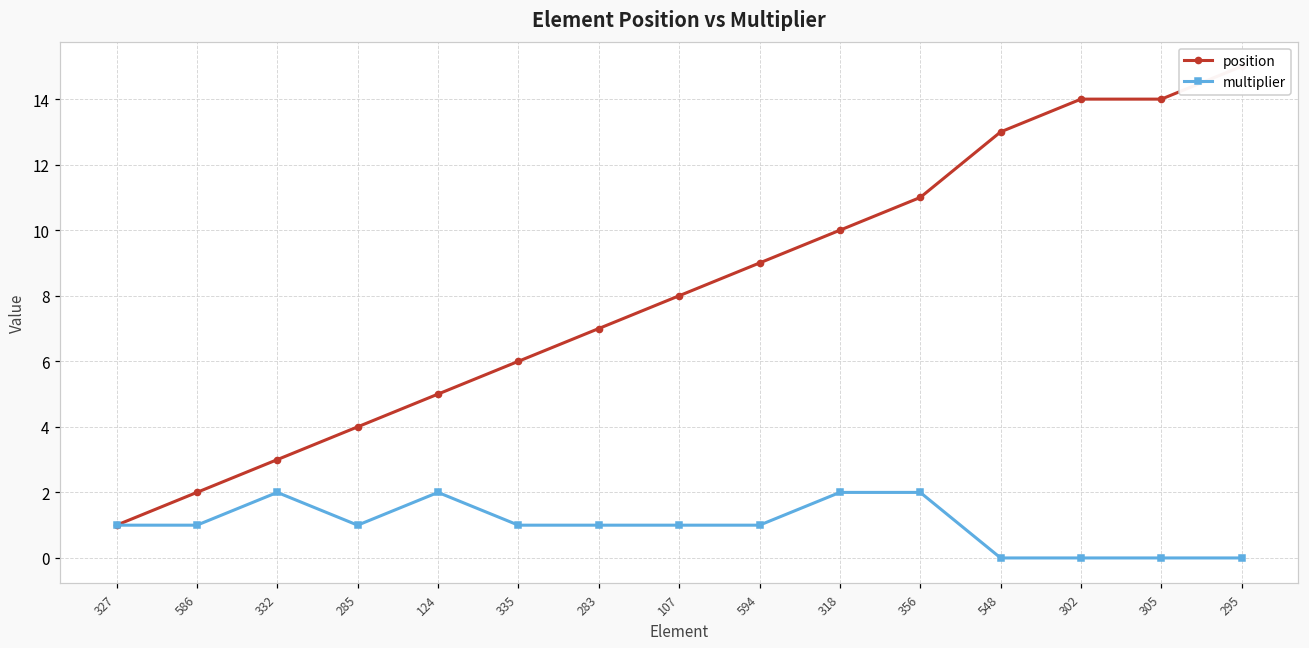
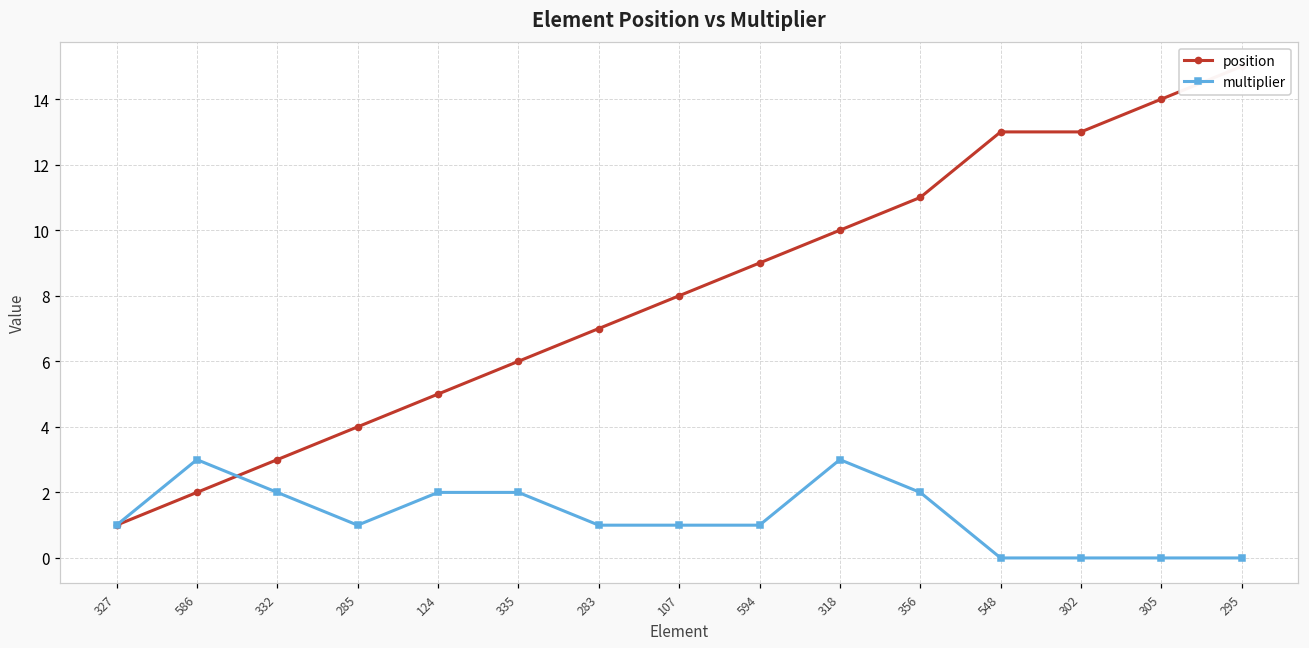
multiplier, 586: 1 -> 3
multiplier, 335: 1 -> 2
multiplier, 318: 2 -> 3
position, 302: 14 -> 13
